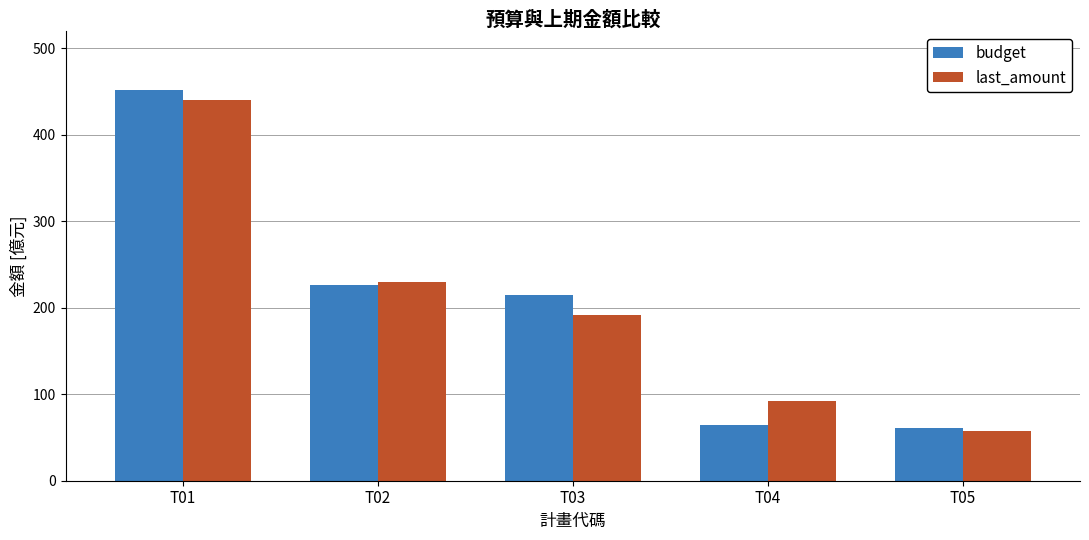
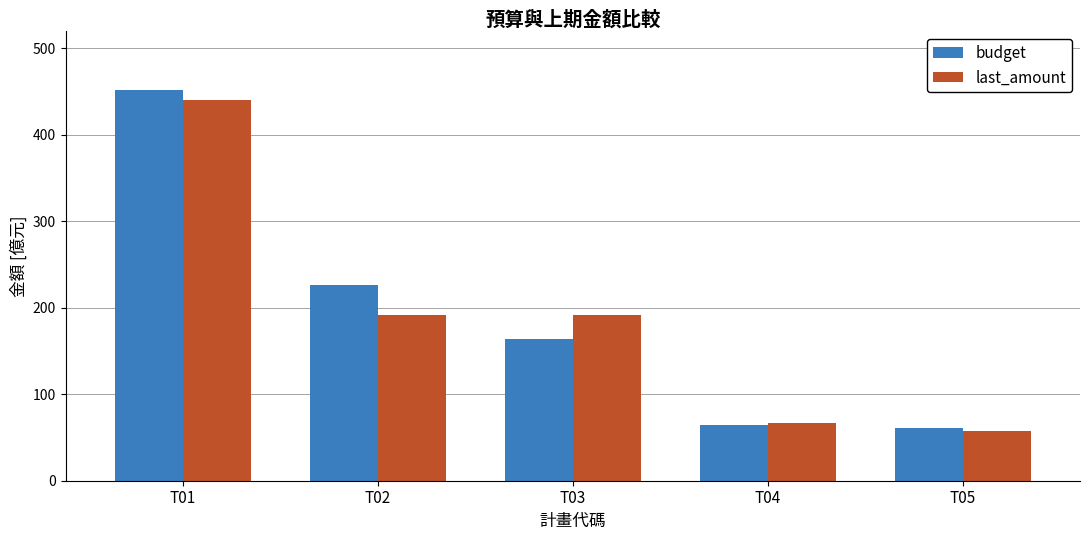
last_amount, T02: 230 -> 190
budget, T03: 220 -> 160
last_amount, T04: 90 -> 70
